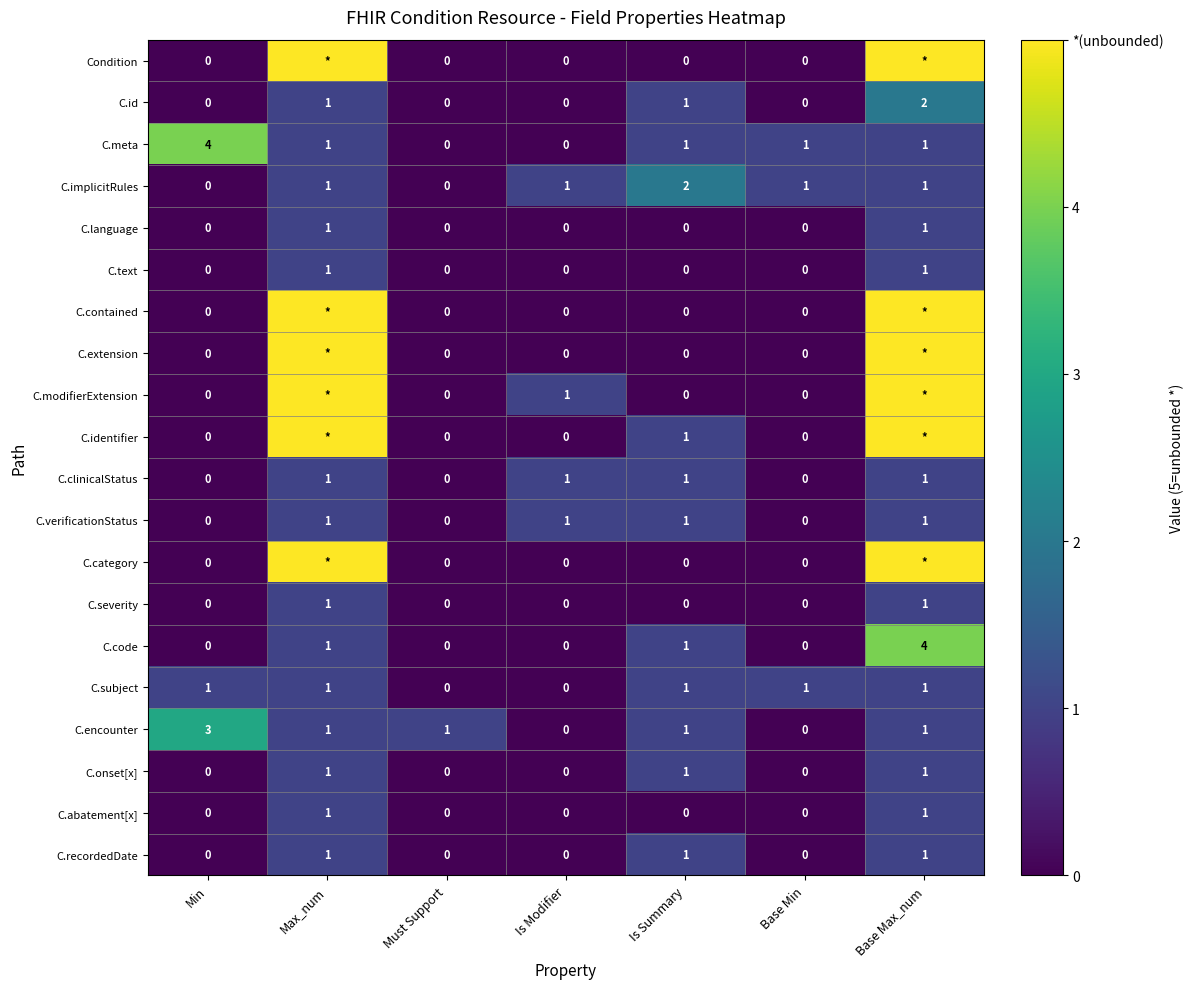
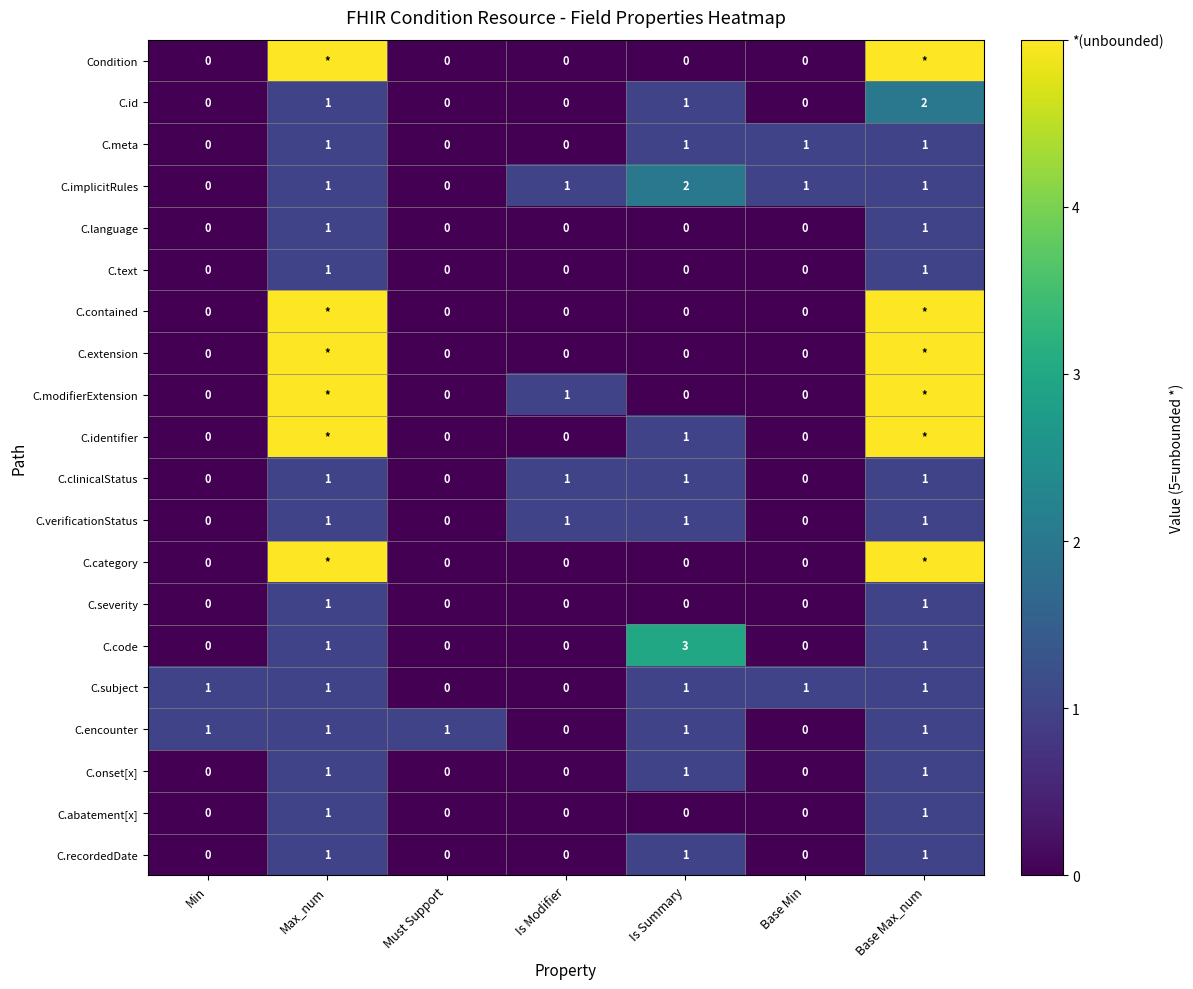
C.meta, Min: 4 -> 0
C.code, Is Summary: 1 -> 3
C.code, Base Max_num: 4 -> 1
C.encounter, Min: 3 -> 1
